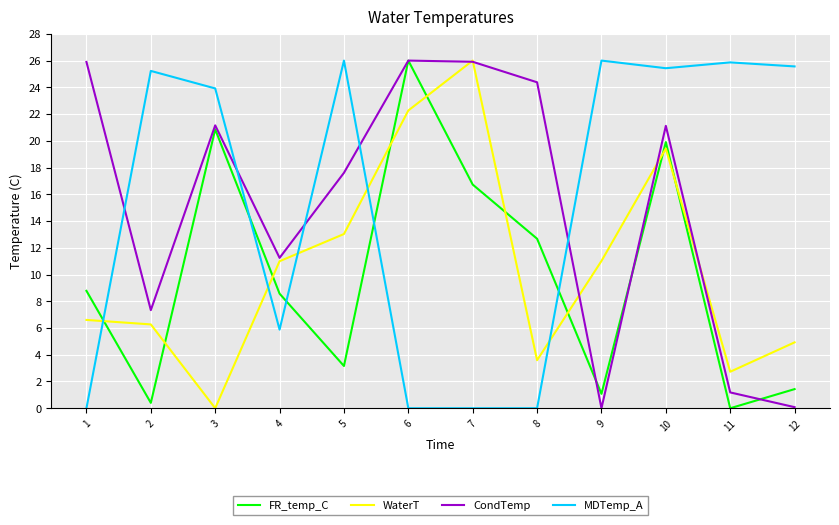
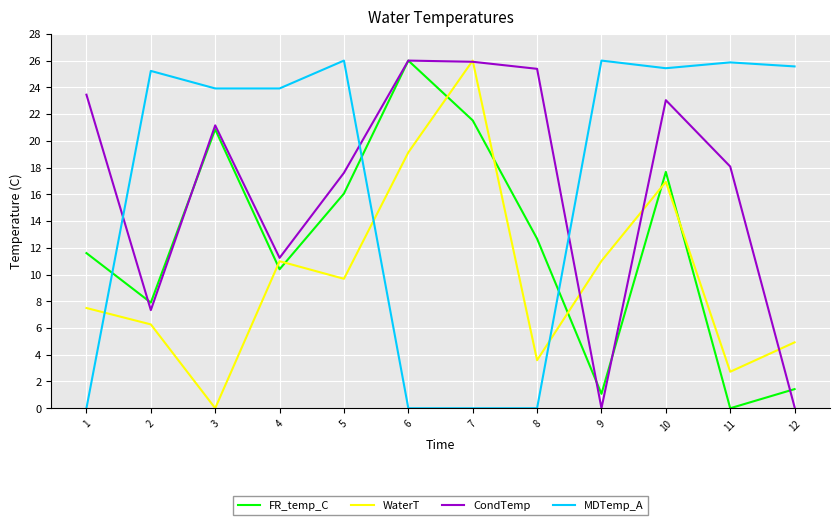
FR_temp_C, 1: 8.8 -> 11.6
WaterT, 1: 6.6 -> 7.5
CondTemp, 1: 25.9 -> 23.4
FR_temp_C, 2: 0.4 -> 7.9
FR_temp_C, 4: 8.6 -> 10.4
MDTemp_A, 4: 5.9 -> 23.9
FR_temp_C, 5: 3.2 -> 16.1
WaterT, 5: 13.0 -> 9.7
WaterT, 6: 22.3 -> 19.1
FR_temp_C, 7: 16.7 -> 21.5
CondTemp, 8: 24.4 -> 25.4
FR_temp_C, 10: 19.9 -> 17.7
WaterT, 10: 19.4 -> 16.9
CondTemp, 10: 21.1 -> 23.0
CondTemp, 11: 1.2 -> 18.1
